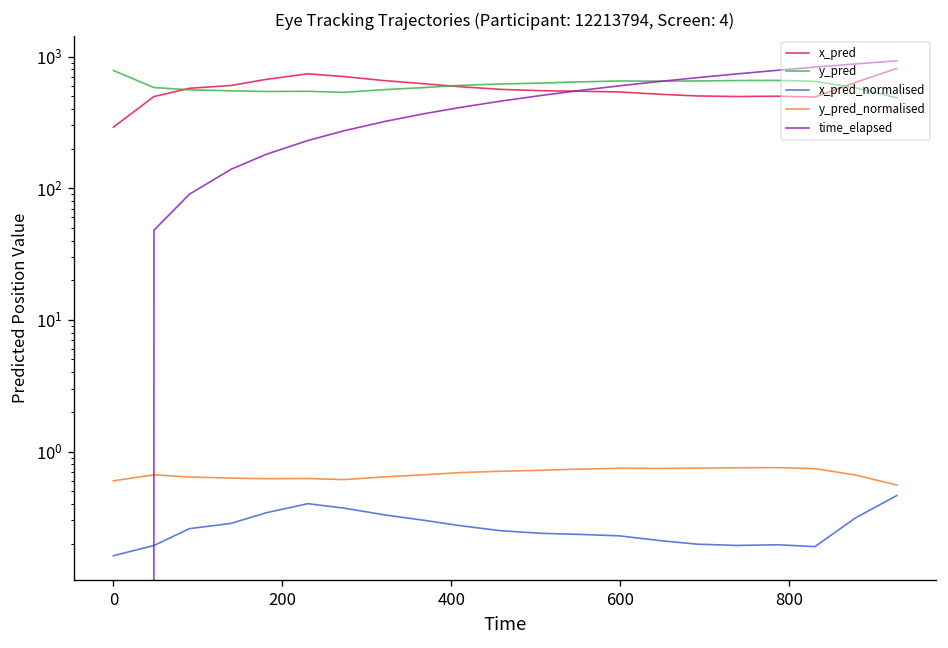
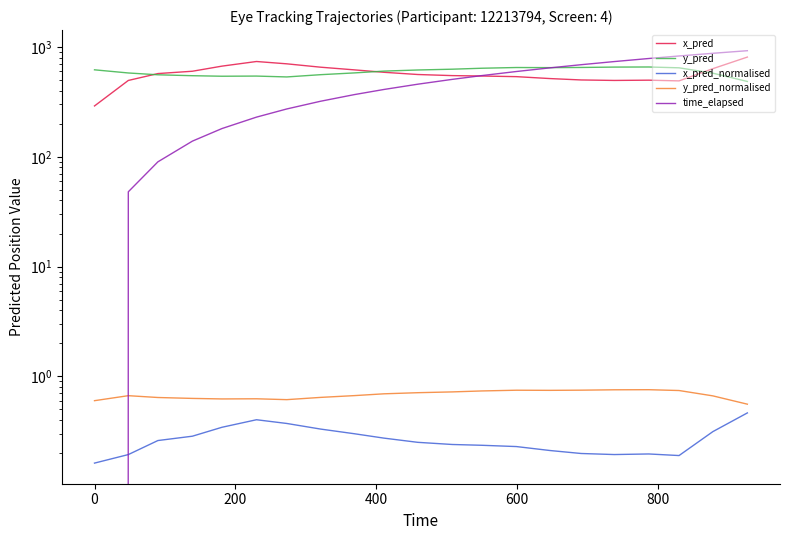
y_pred, 0: 800 -> 600
